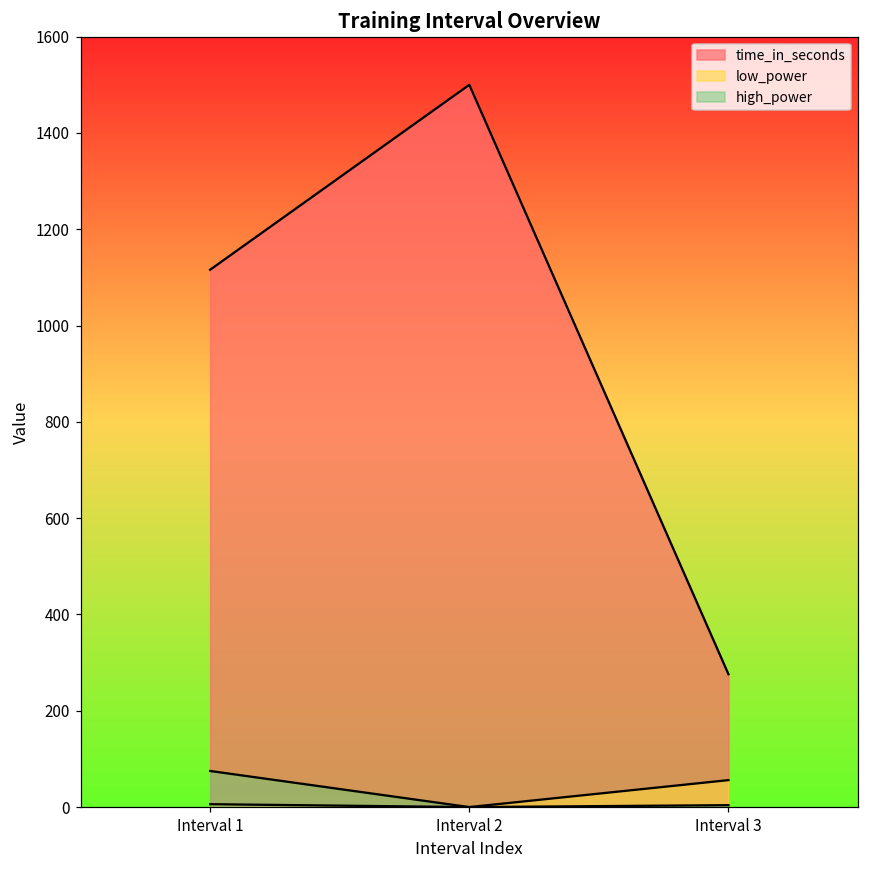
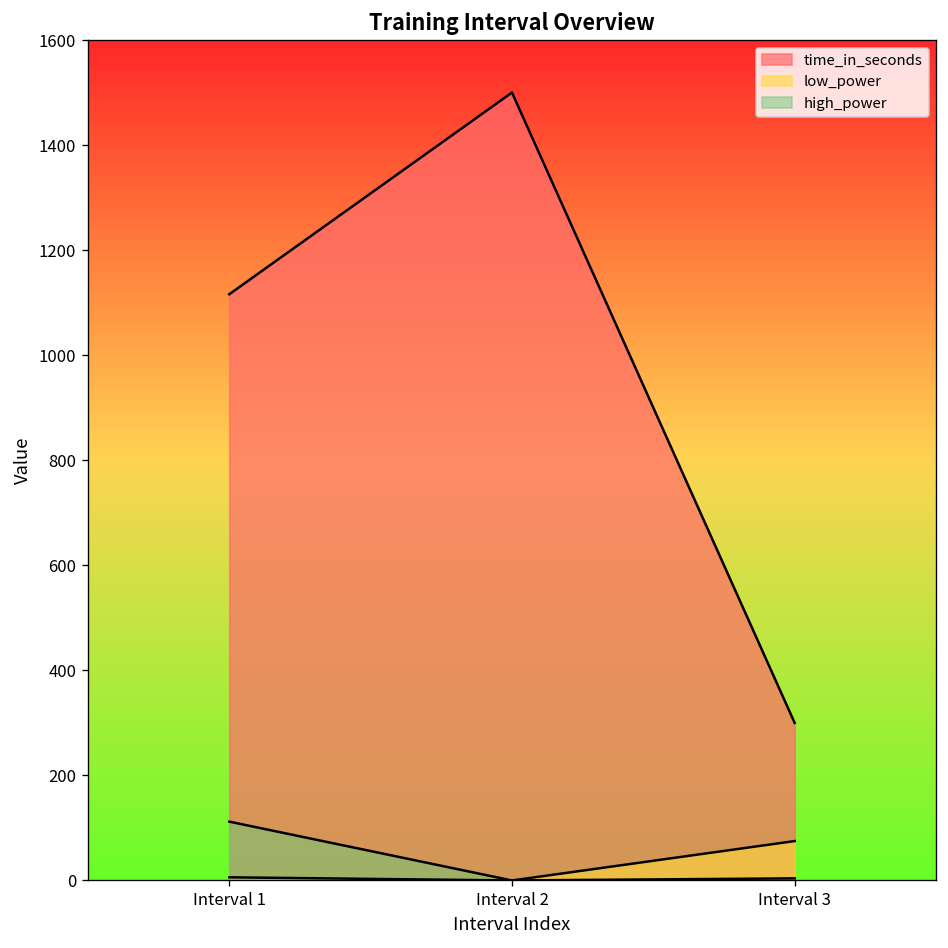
high_power, Interval 1: 80 -> 110
time_in_seconds, Interval 3: 280 -> 300
low_power, Interval 3: 60 -> 80
